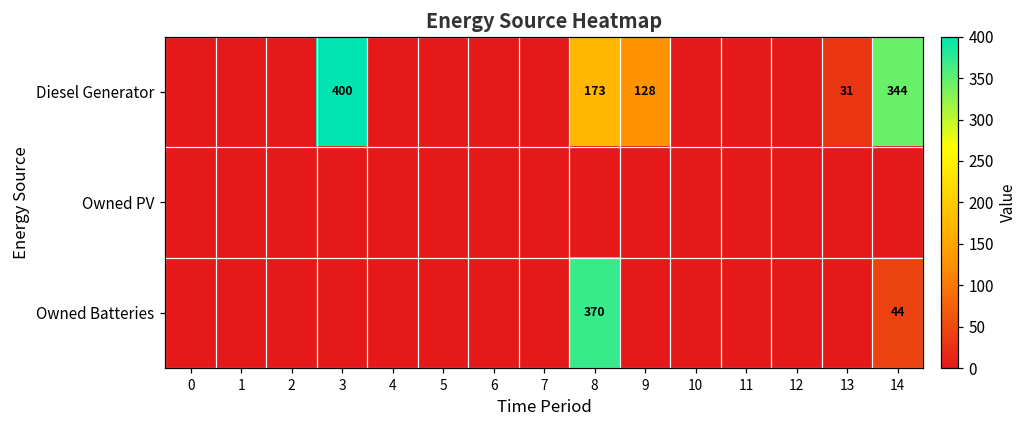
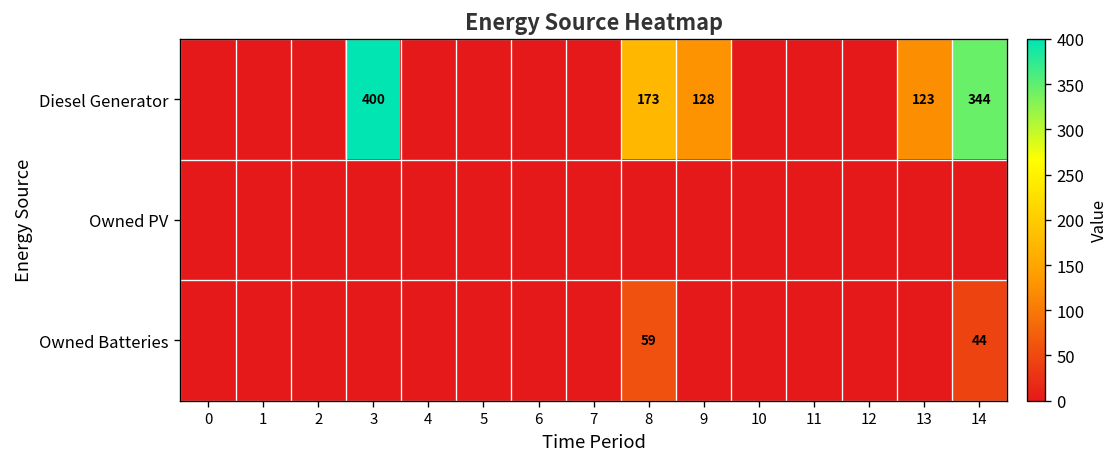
Diesel Generator, 13: 31 -> 123
Owned Batteries, 8: 370 -> 59
